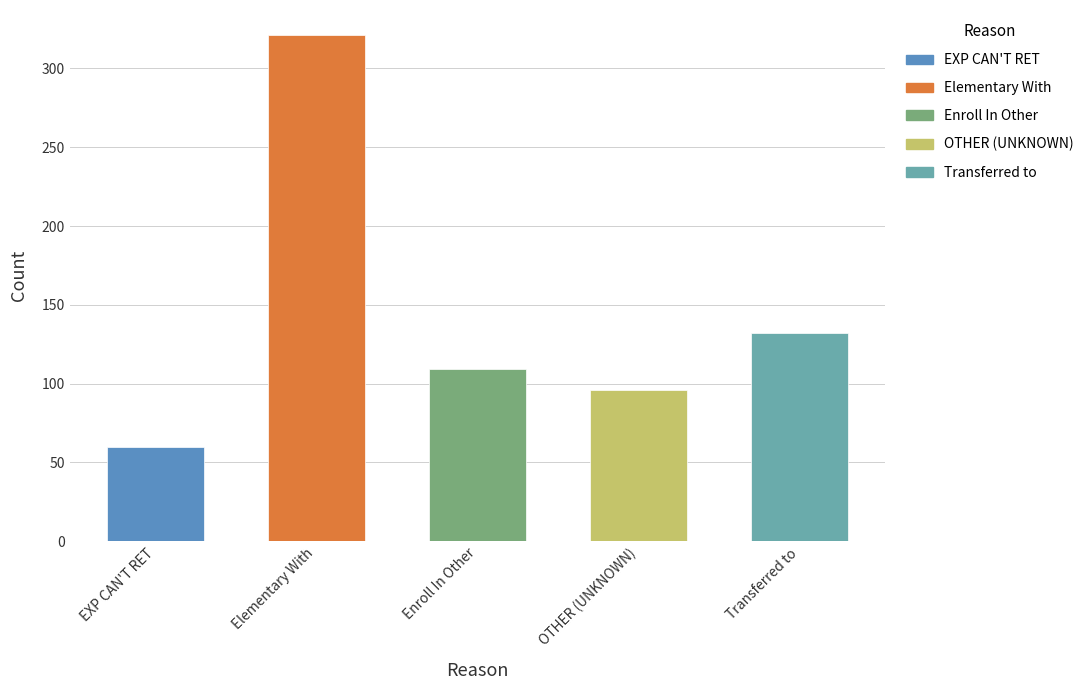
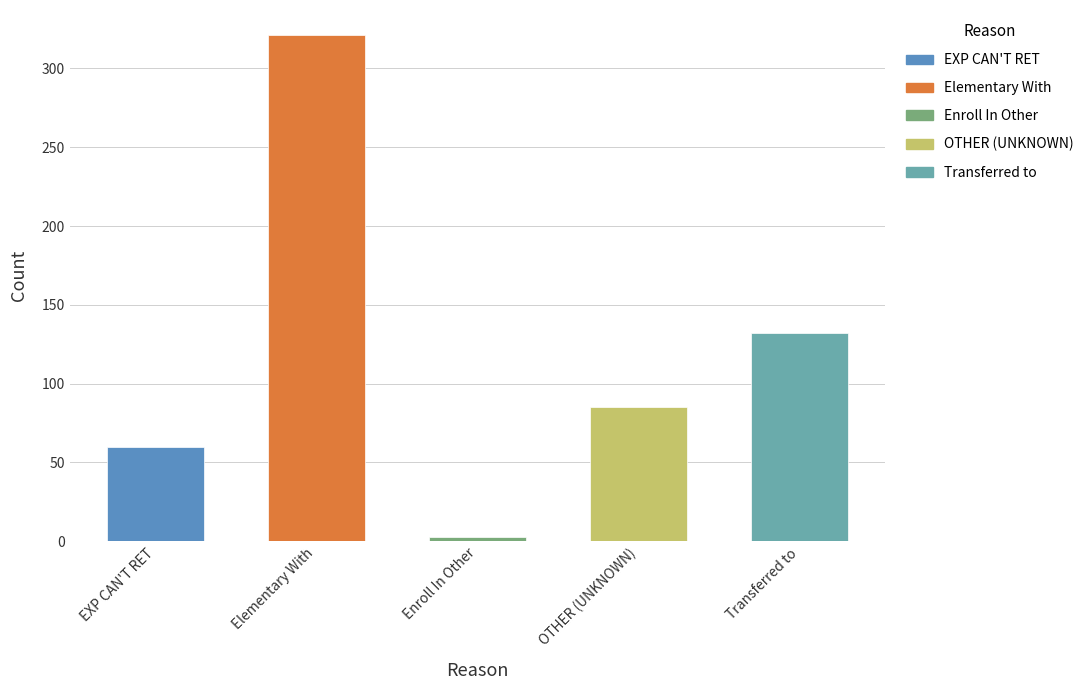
Enroll In Other: 109 -> 3
OTHER (UNKNOWN): 96 -> 85
